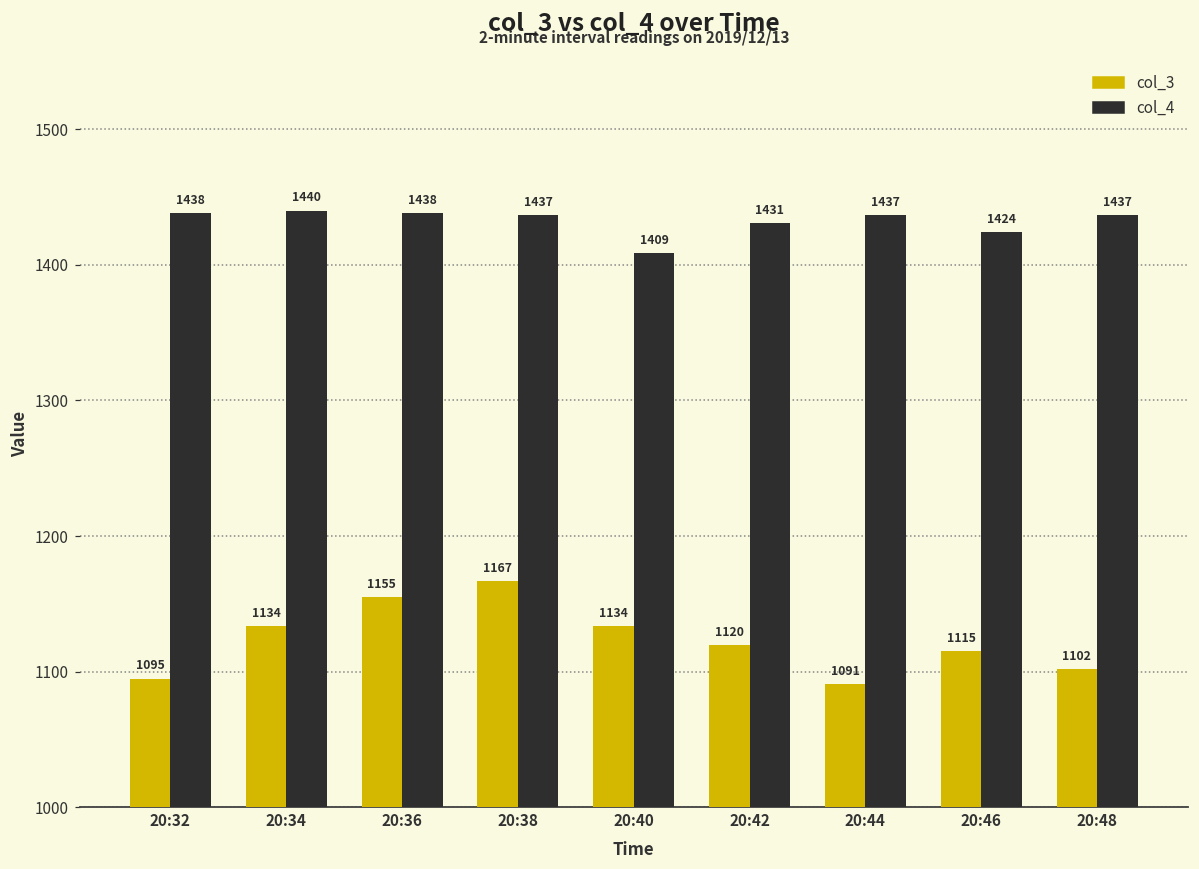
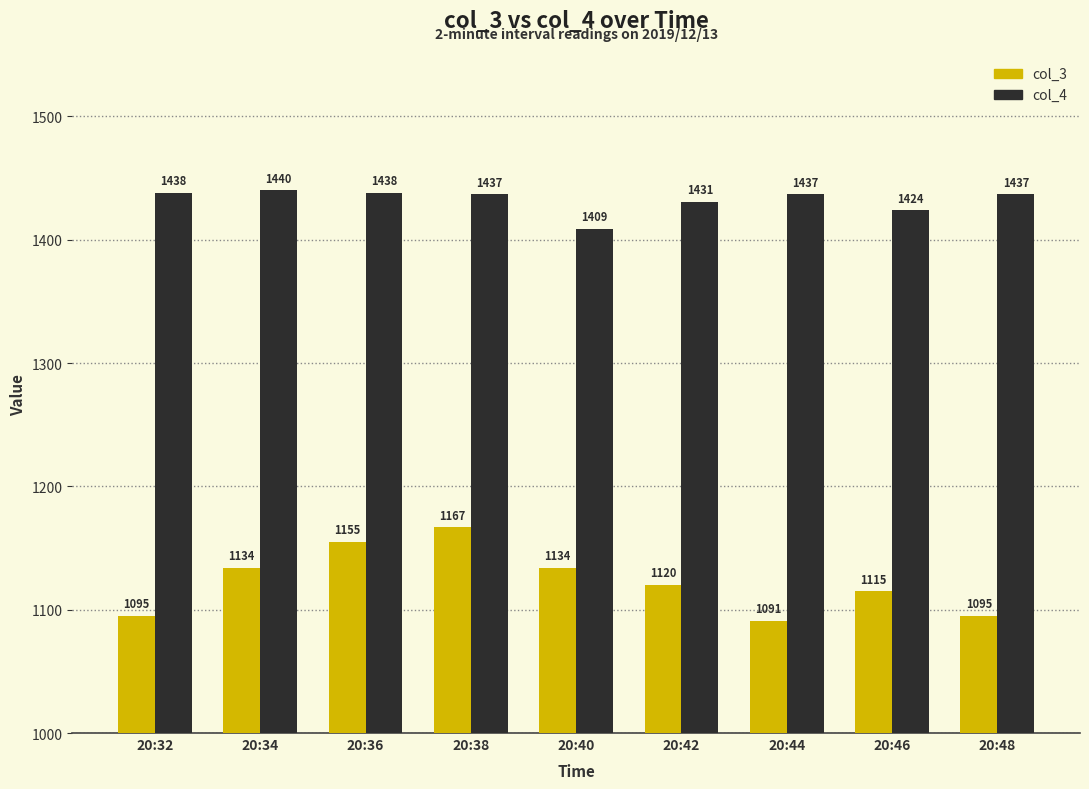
col_3, 20:48: 1102 -> 1095
